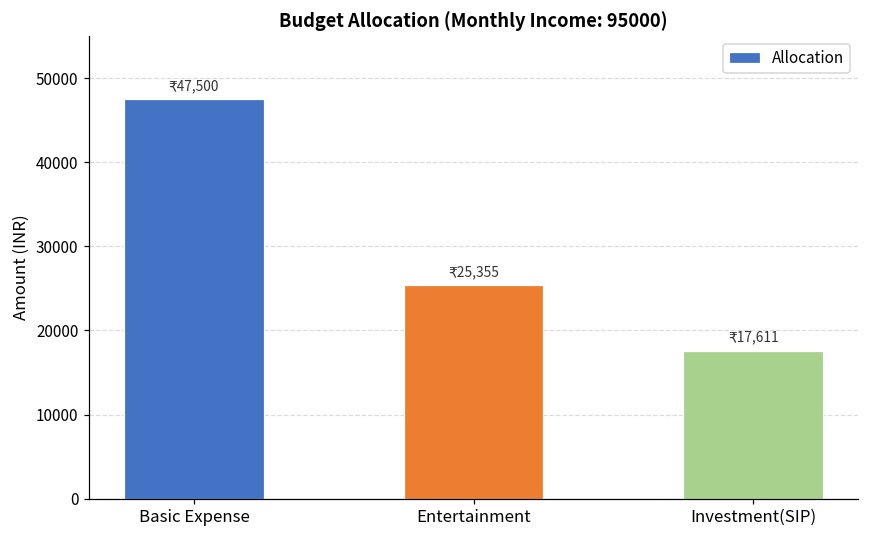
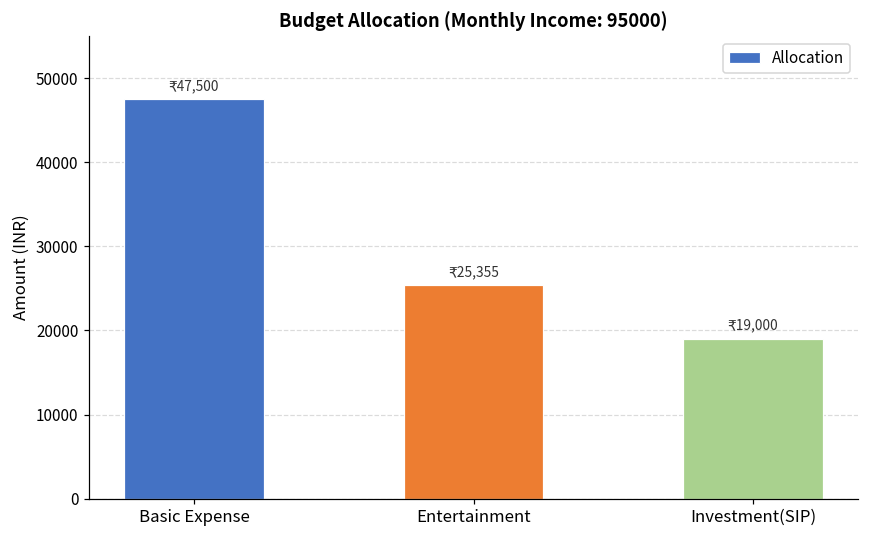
Investment(SIP): 17,611 -> 19,000
